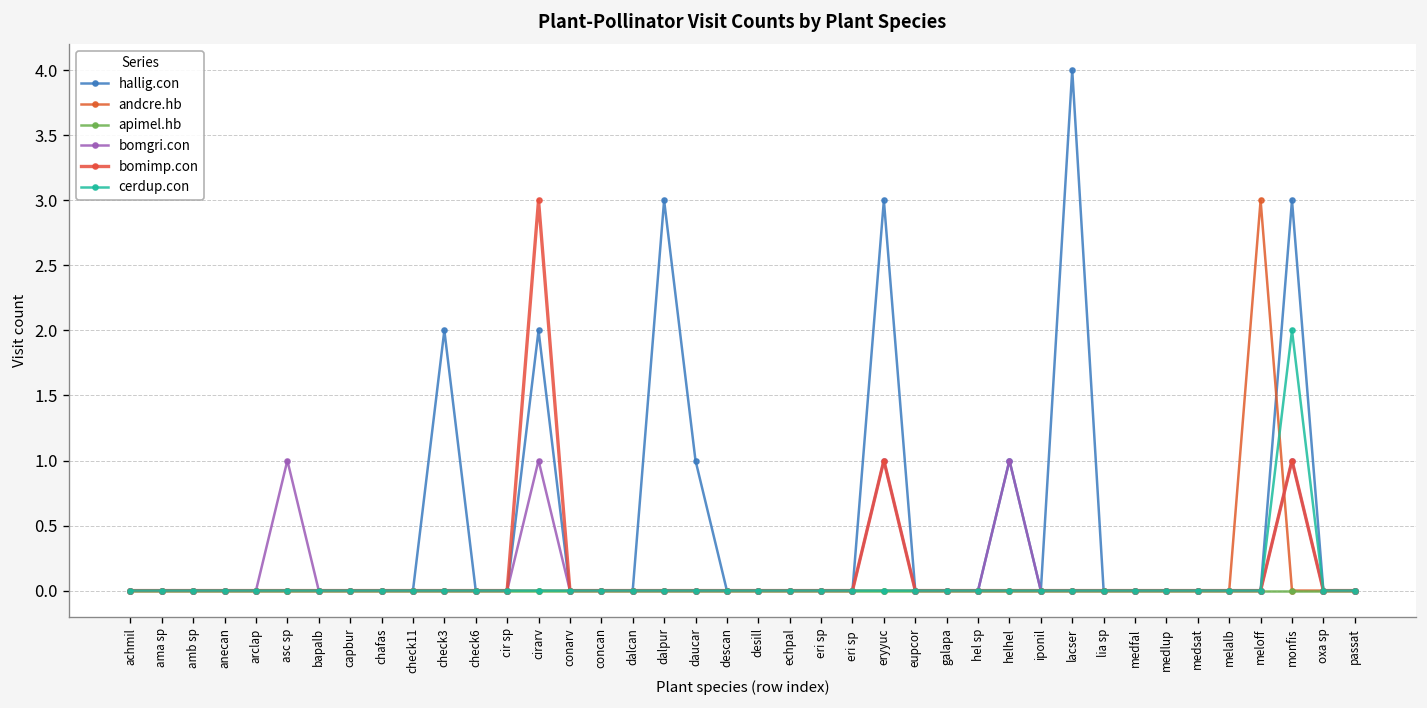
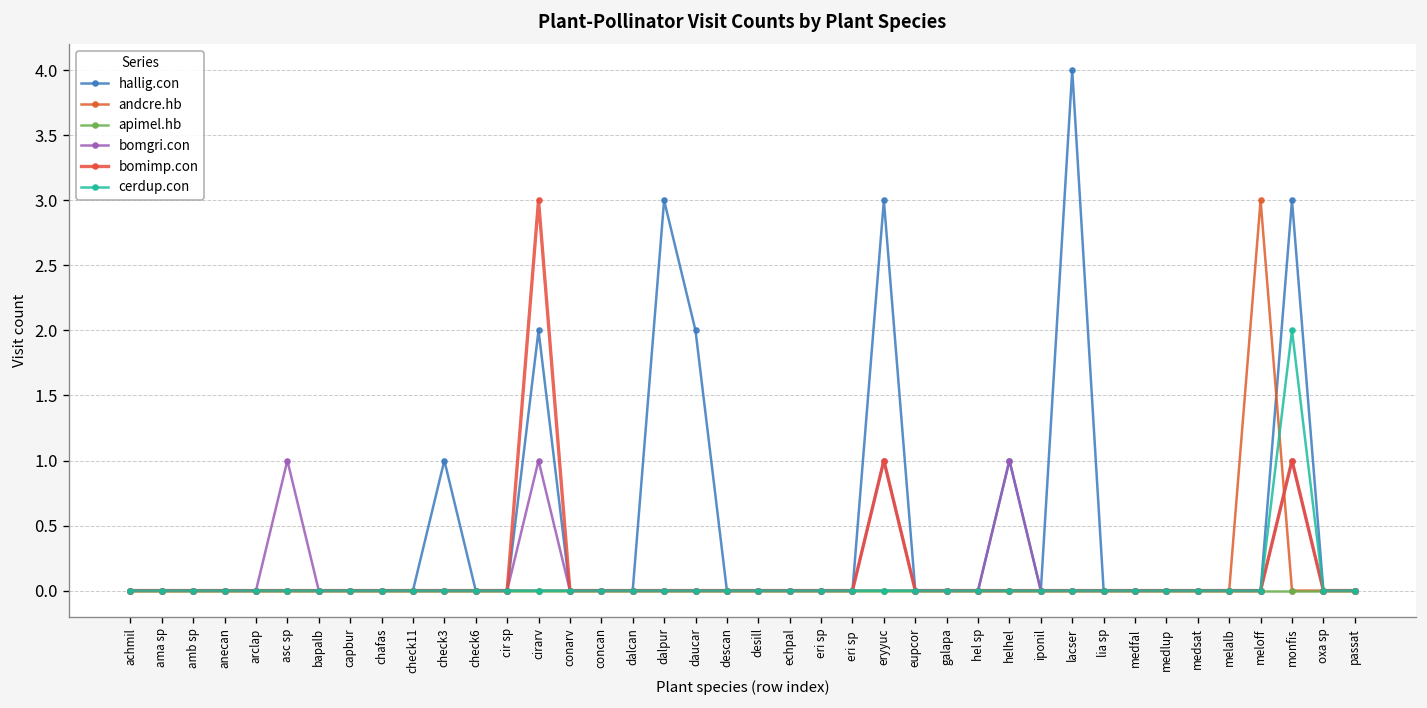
hallig.con, check3: 2 -> 1
hallig.con, daucar: 1 -> 2
